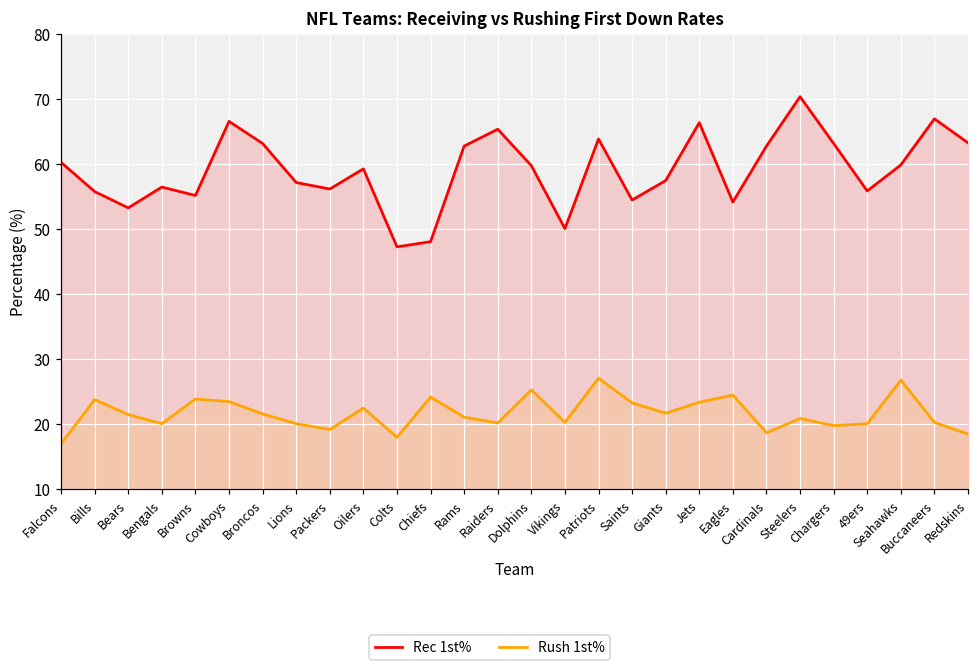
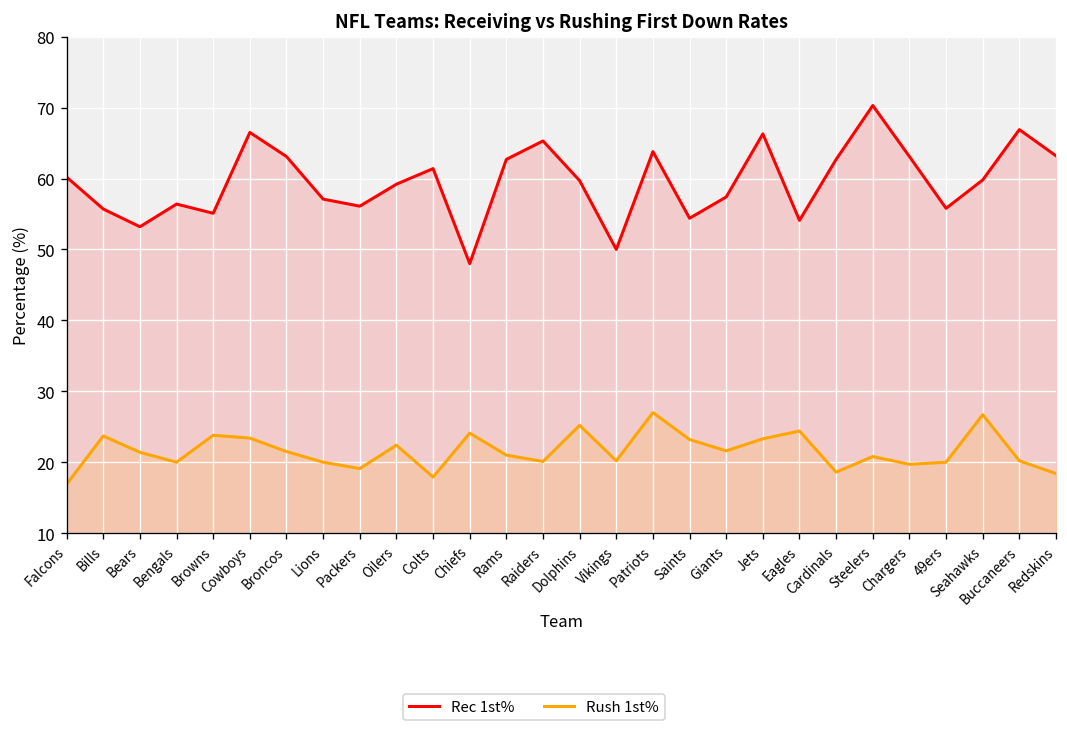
Rec 1st%, Colts: 47 -> 61
